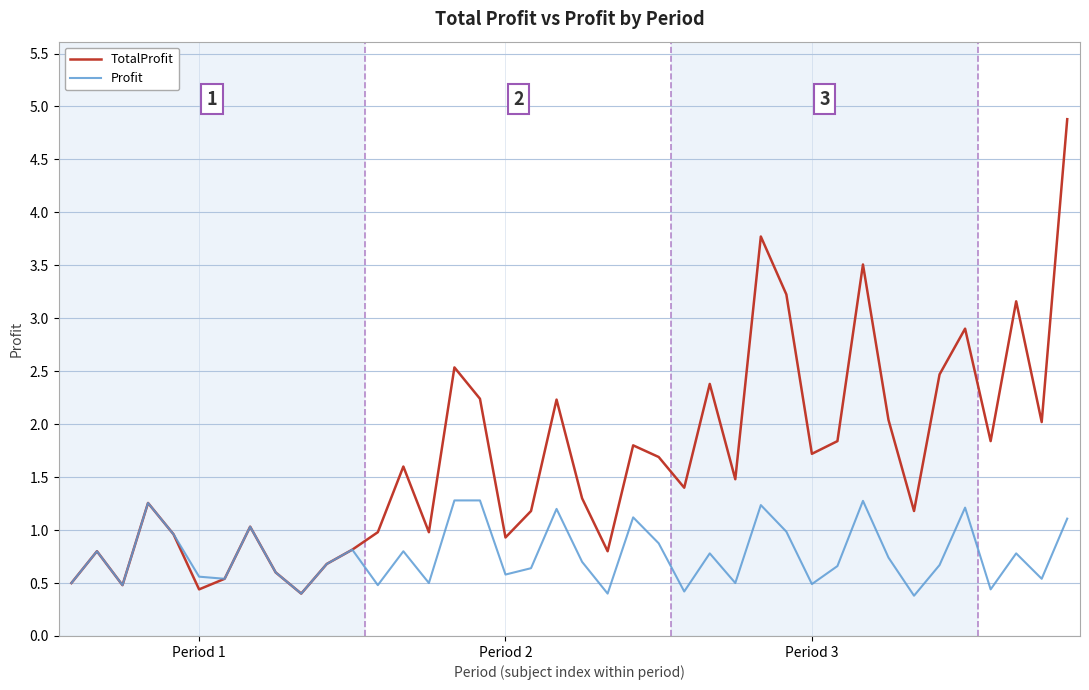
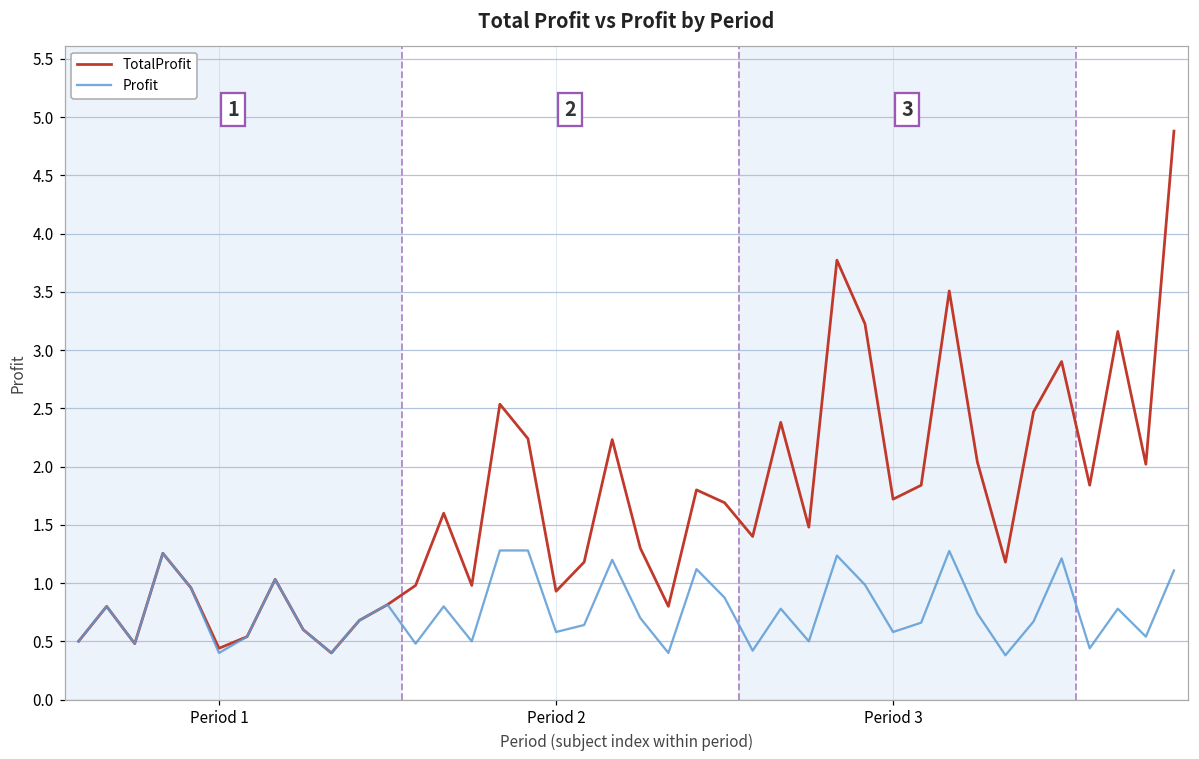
Profit, Period 1: 0.56 -> 0.40
Profit, Period 3: 0.49 -> 0.58
